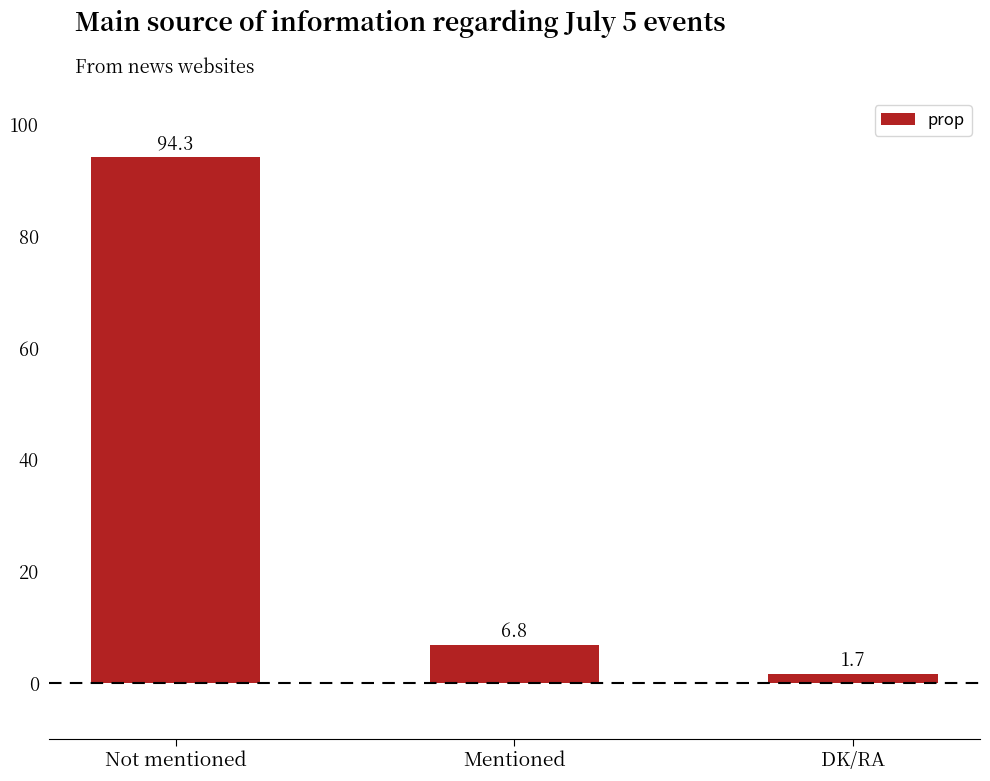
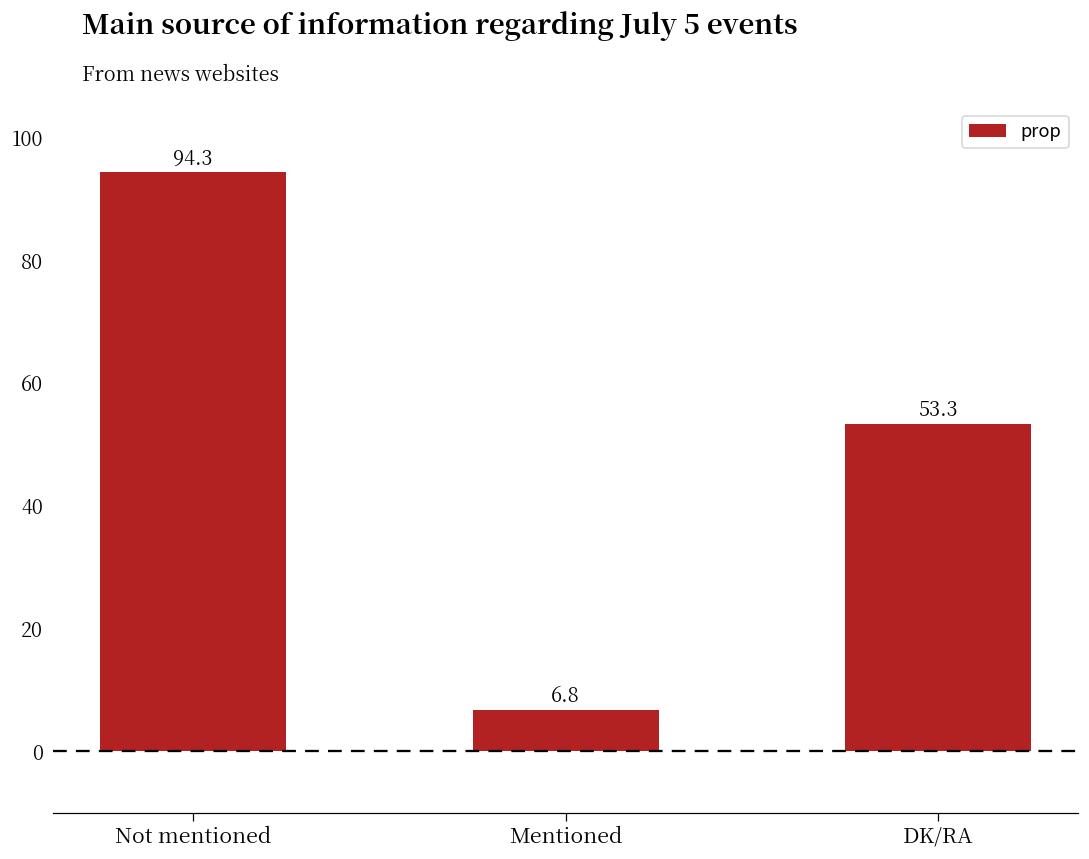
DK/RA: 1.7 -> 53.3
